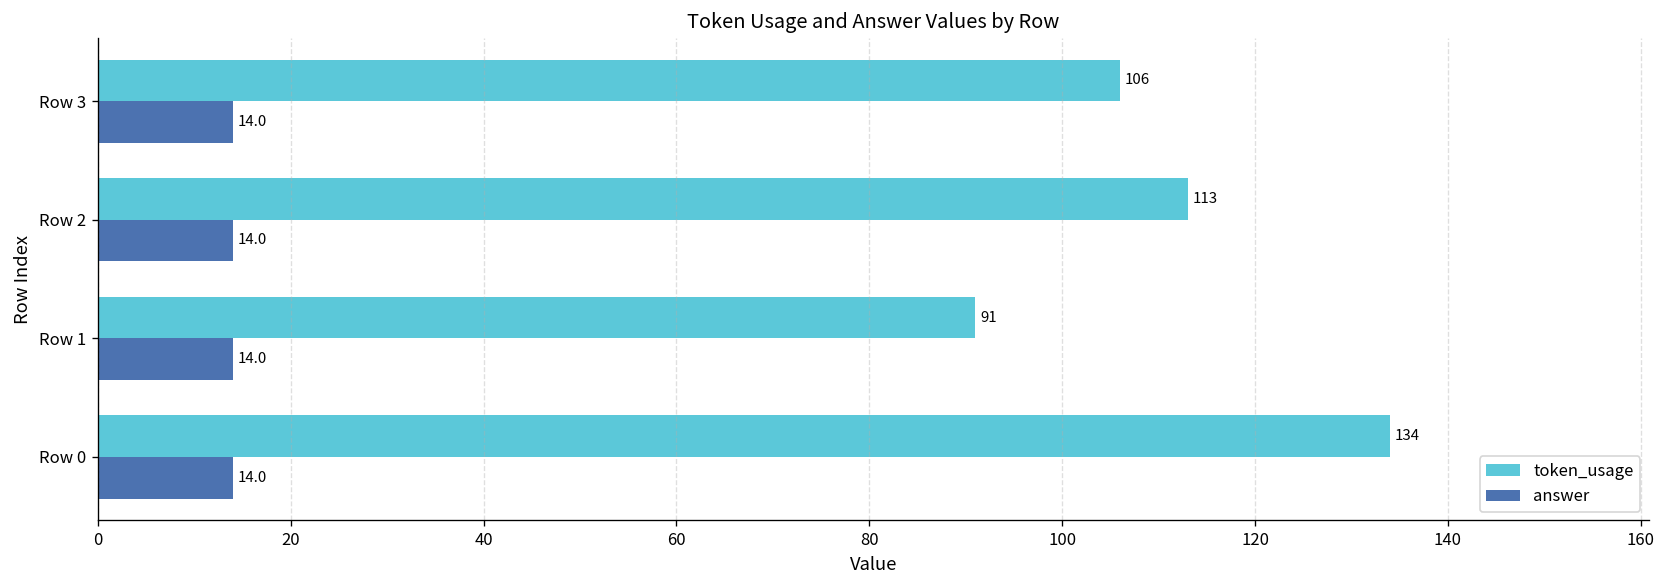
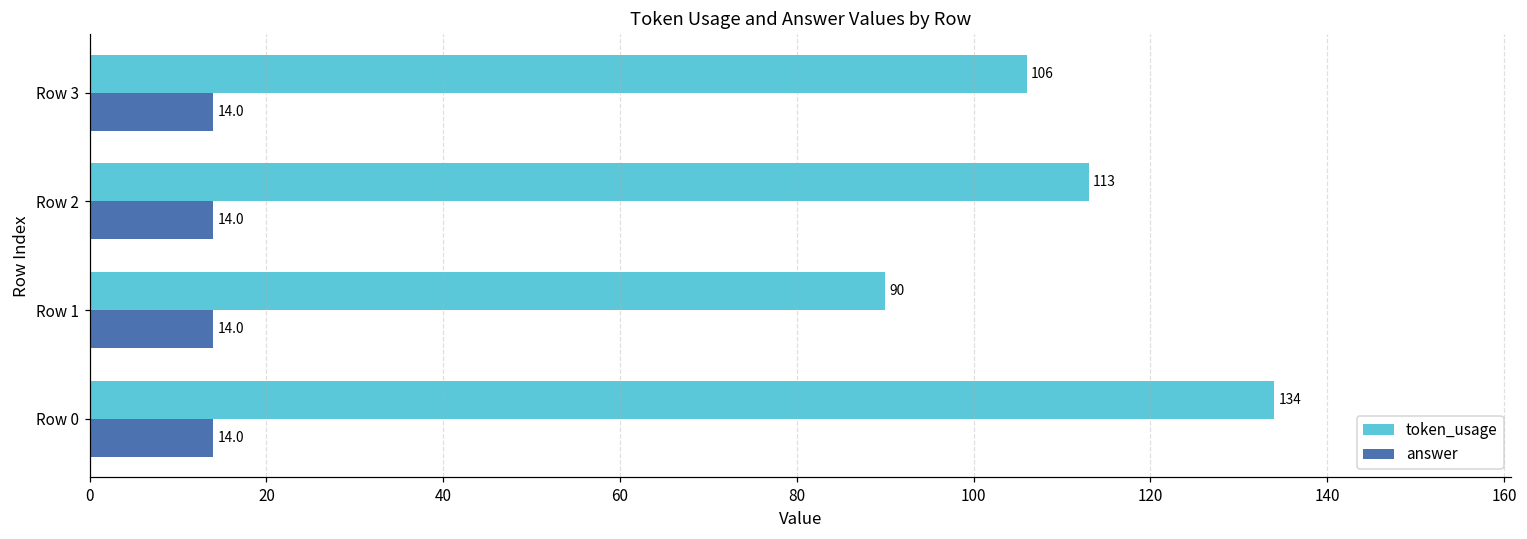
token_usage, Row 1: 91 -> 90
